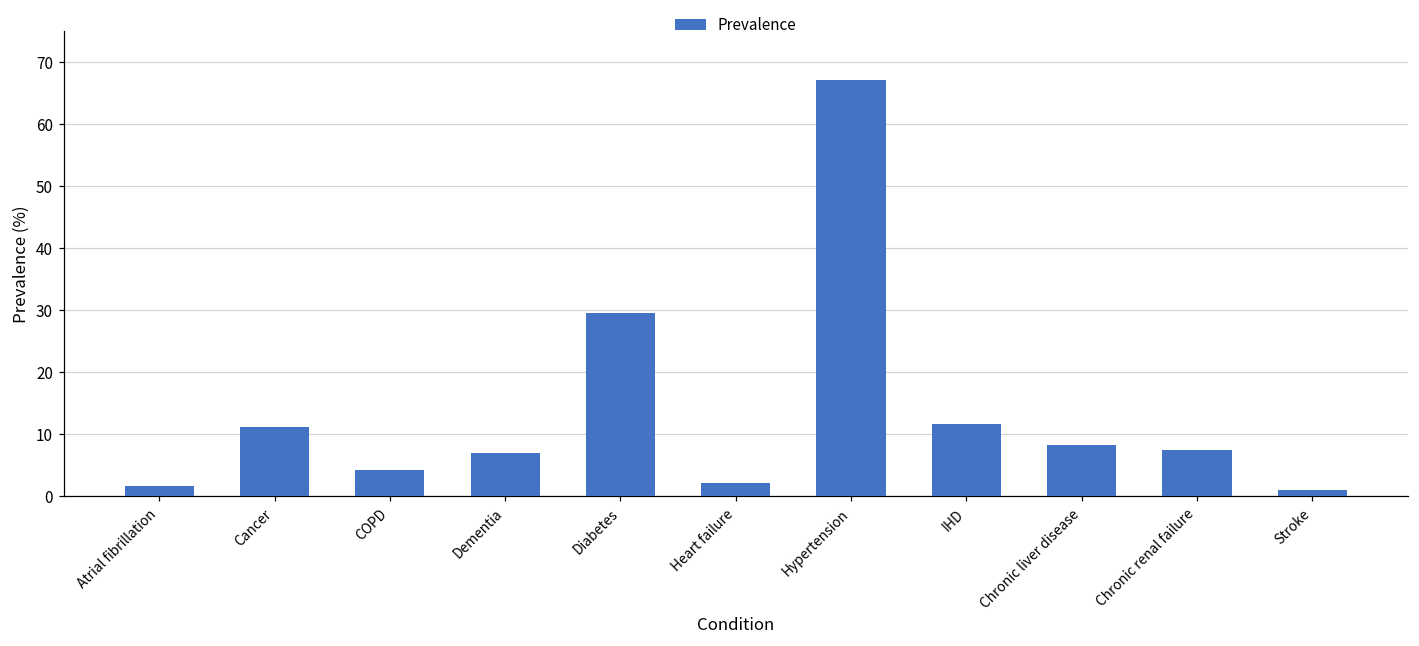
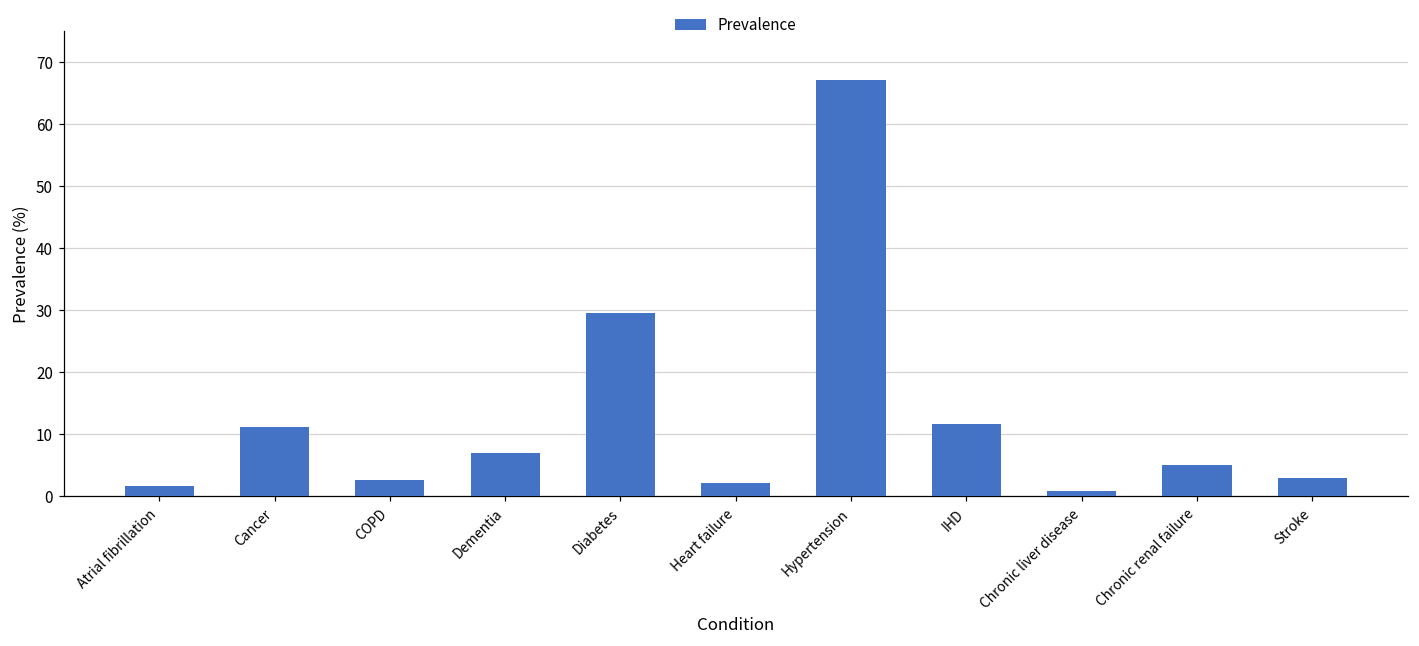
COPD: 4 -> 3
Chronic liver disease: 8 -> 1
Chronic renal failure: 8 -> 5
Stroke: 1 -> 3
